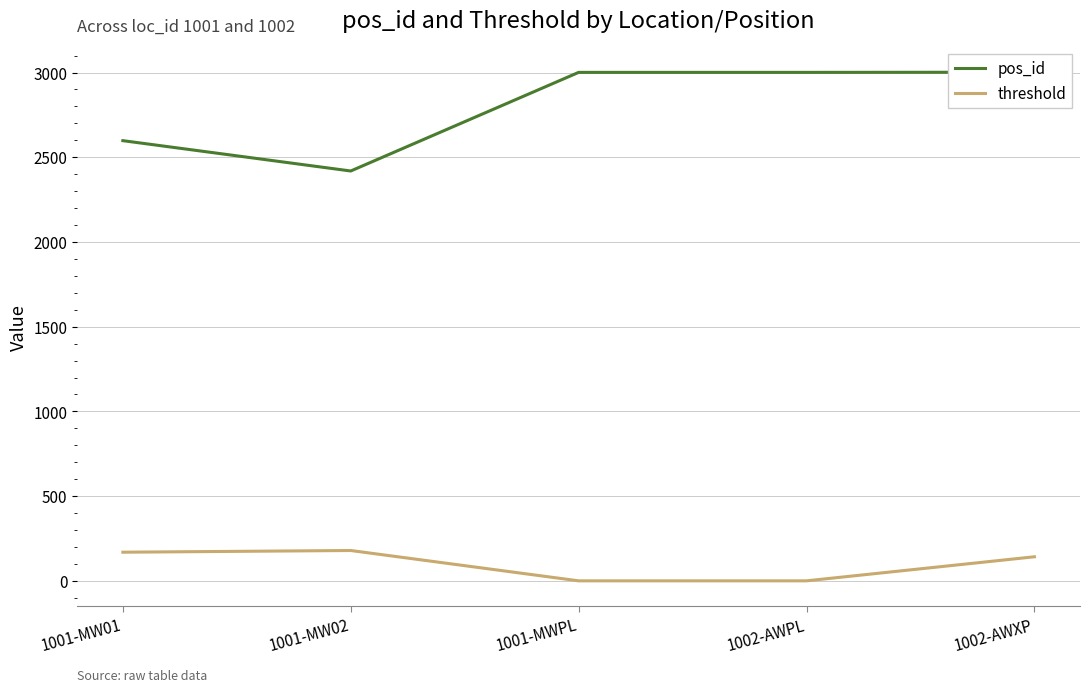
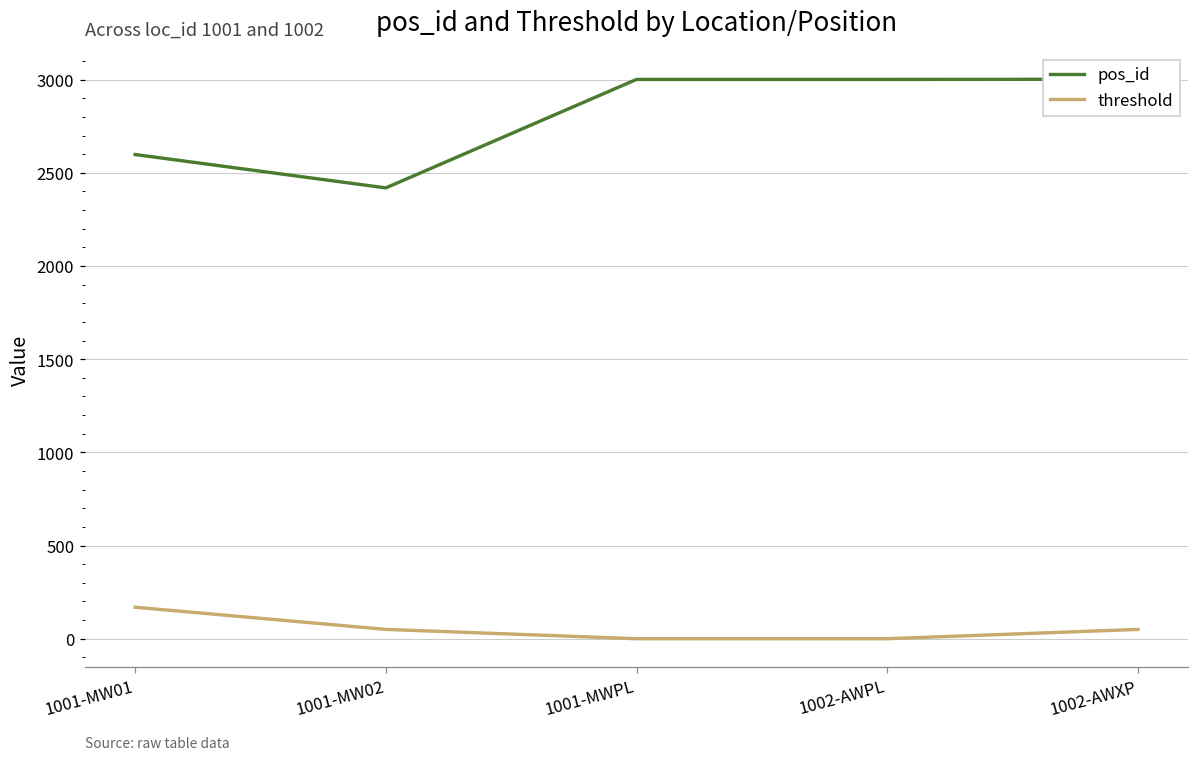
threshold, 1001-MW02: 180 -> 50
threshold, 1002-AWXP: 140 -> 50
